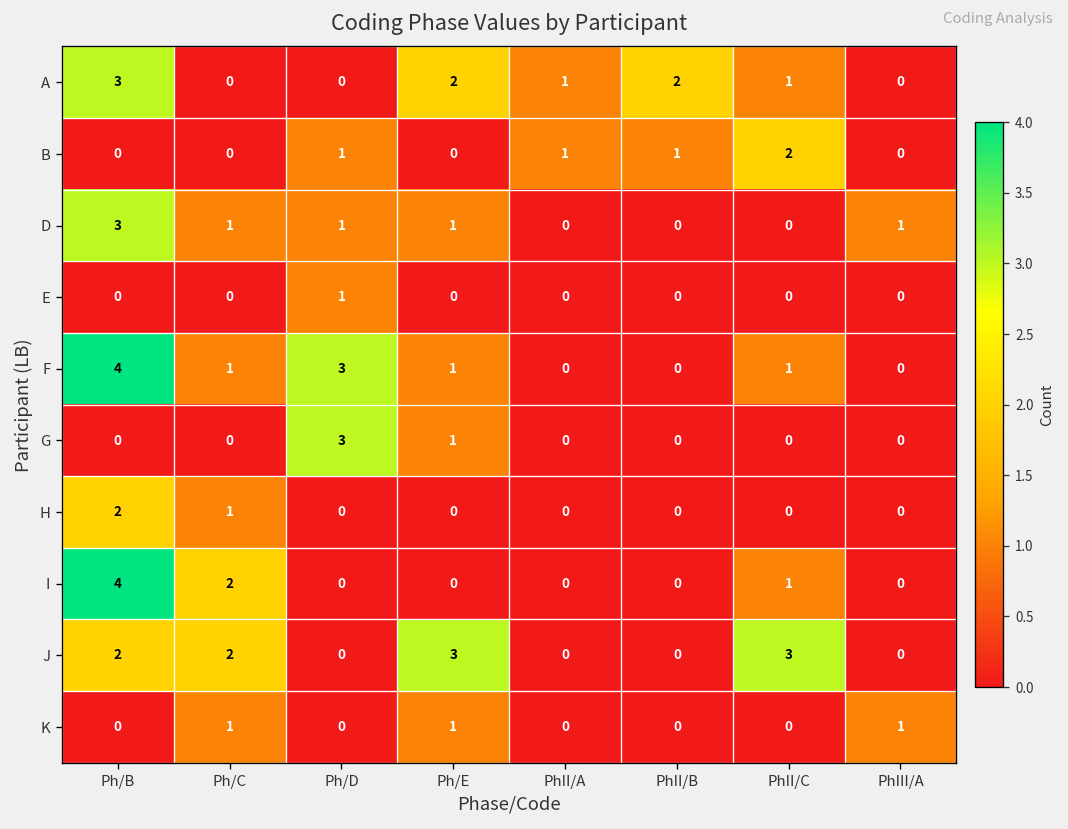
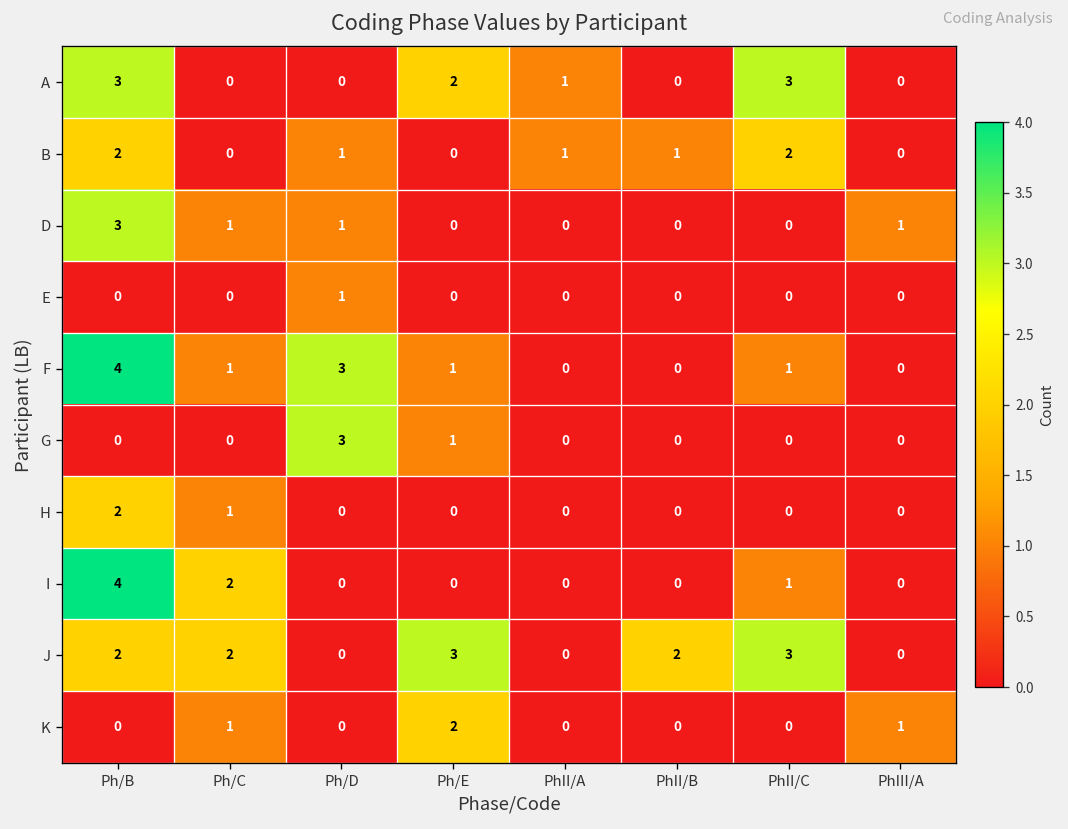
A, PhII/B: 2 -> 0
A, PhII/C: 1 -> 3
B, Ph/B: 0 -> 2
D, Ph/E: 1 -> 0
J, PhII/B: 0 -> 2
K, Ph/E: 1 -> 2
